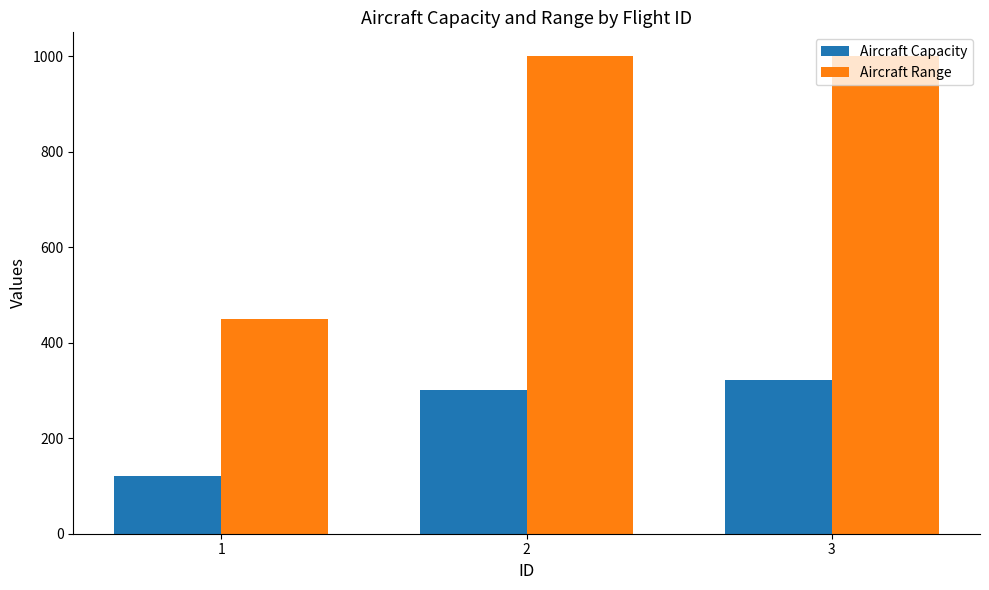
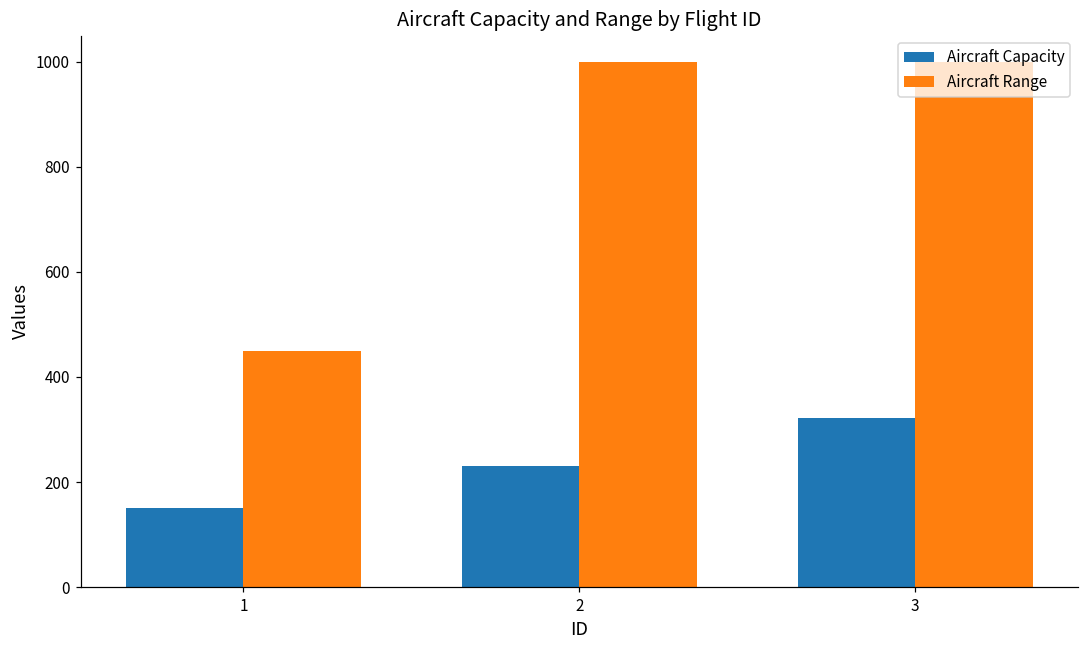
Aircraft Capacity, 1: 120 -> 150
Aircraft Capacity, 2: 300 -> 230
